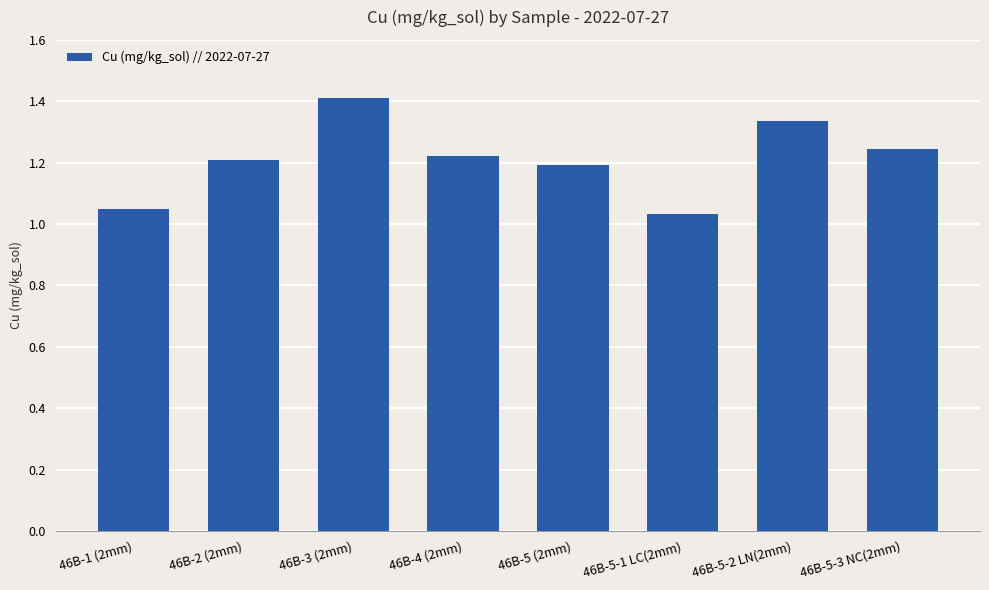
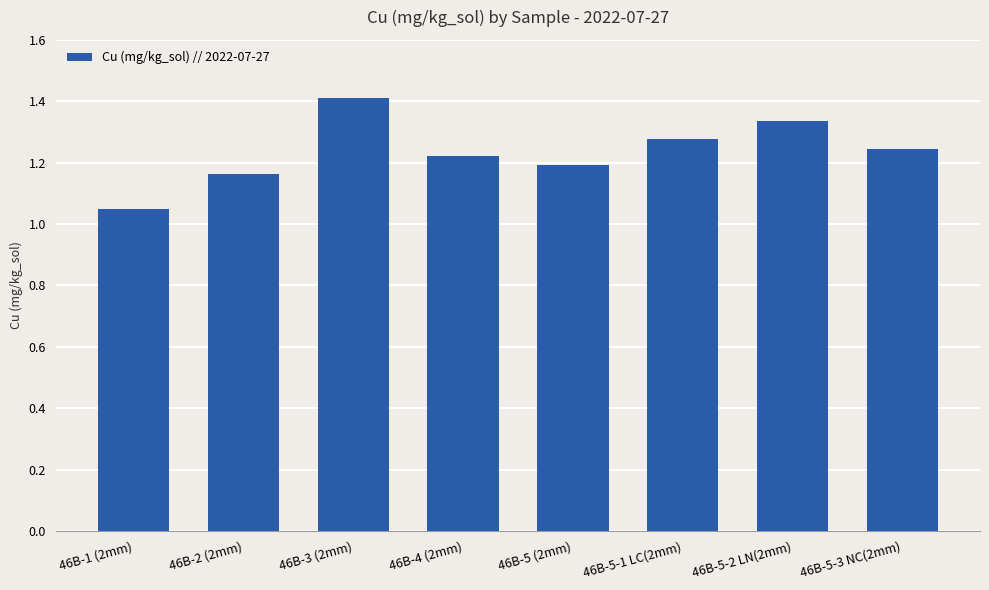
46B-2 (2mm): 1.21 -> 1.16
46B-5-1 LC(2mm): 1.03 -> 1.28
